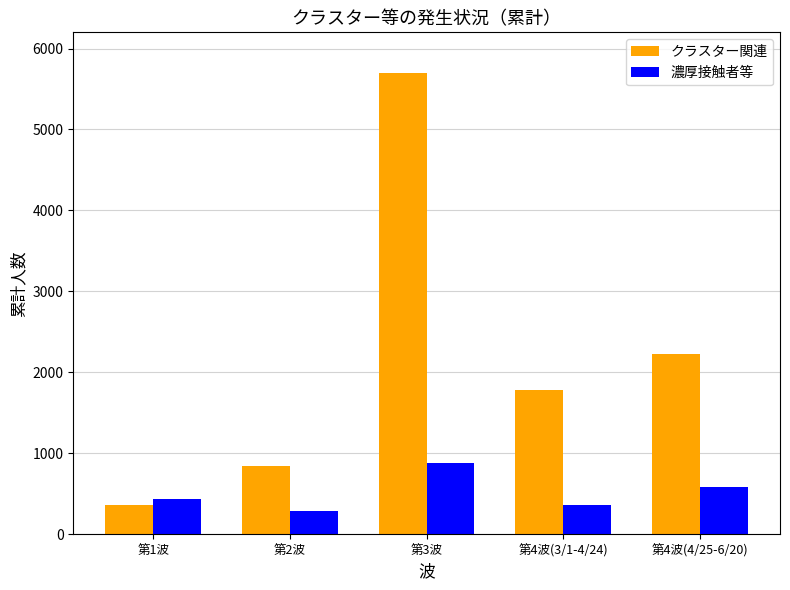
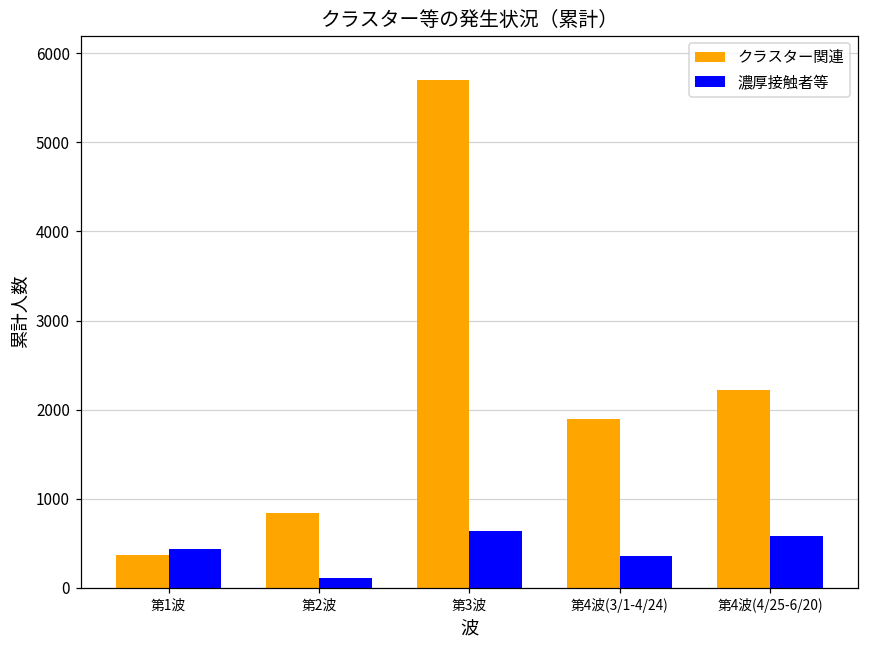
濃厚接触者等, 第2波: 300 -> 100
濃厚接触者等, 第3波: 900 -> 600
クラスター関連, 第4波(3/1-4/24): 1800 -> 1900
